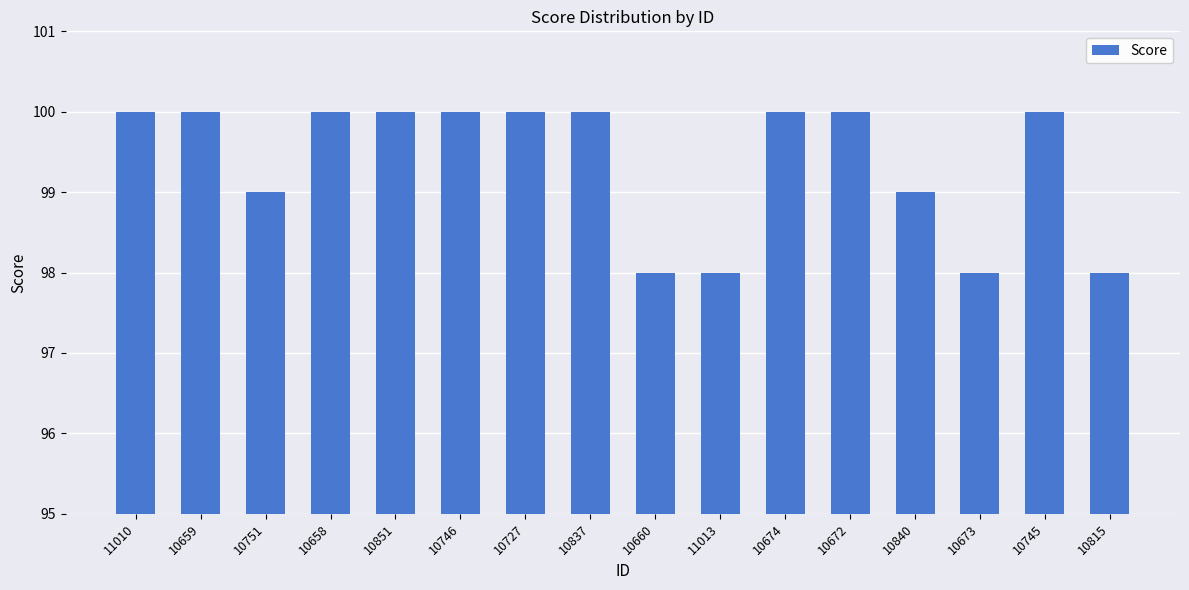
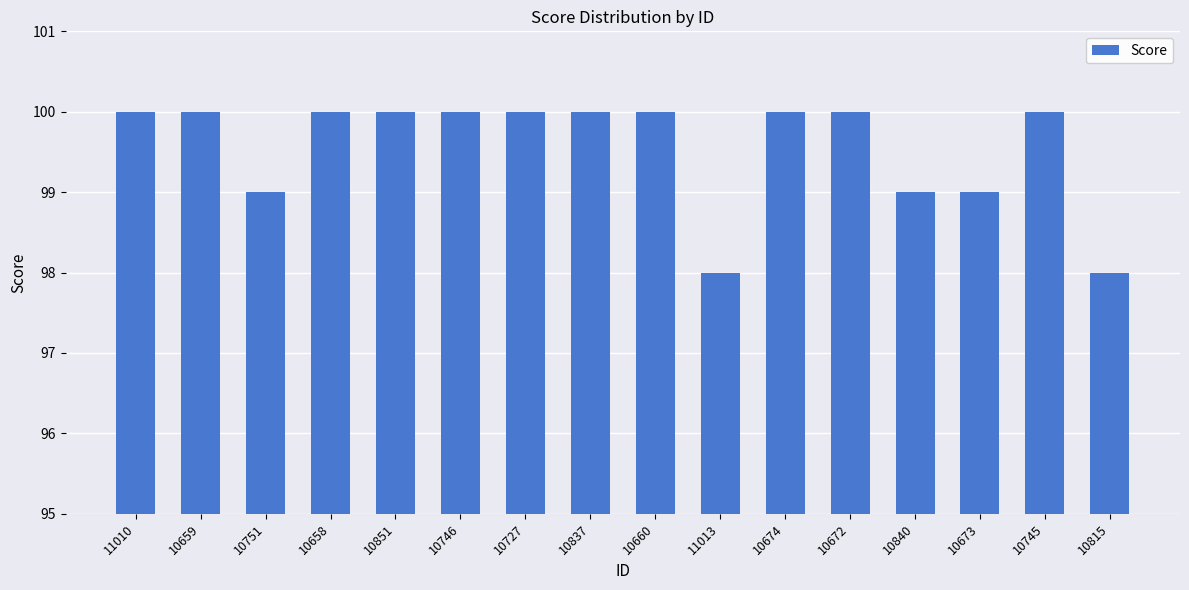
10660: 98 -> 100
10673: 98 -> 99
